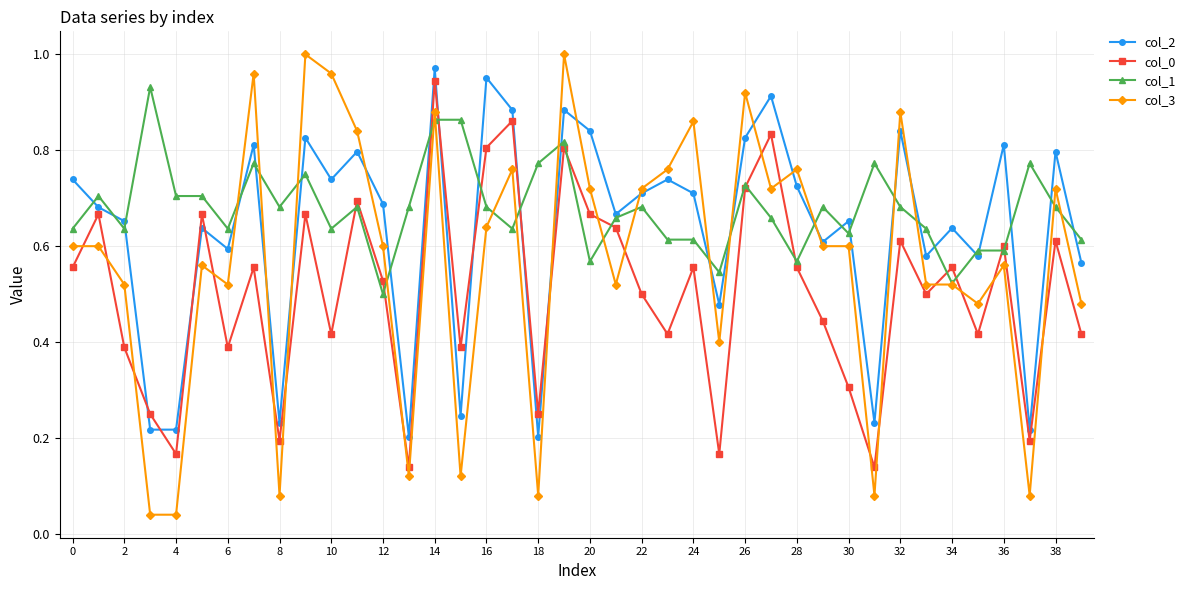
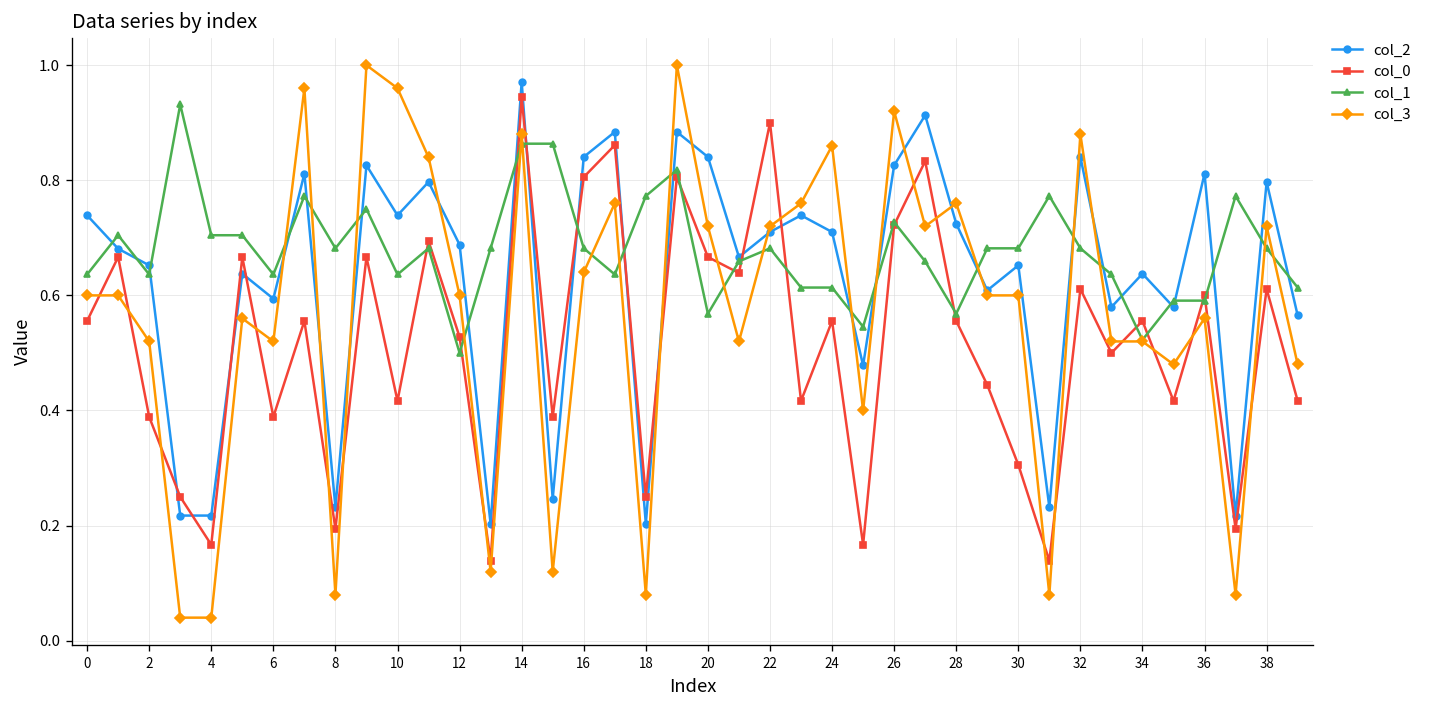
col_2, 16: 0.95 -> 0.84
col_0, 22: 0.5 -> 0.9
col_1, 30: 0.63 -> 0.68
